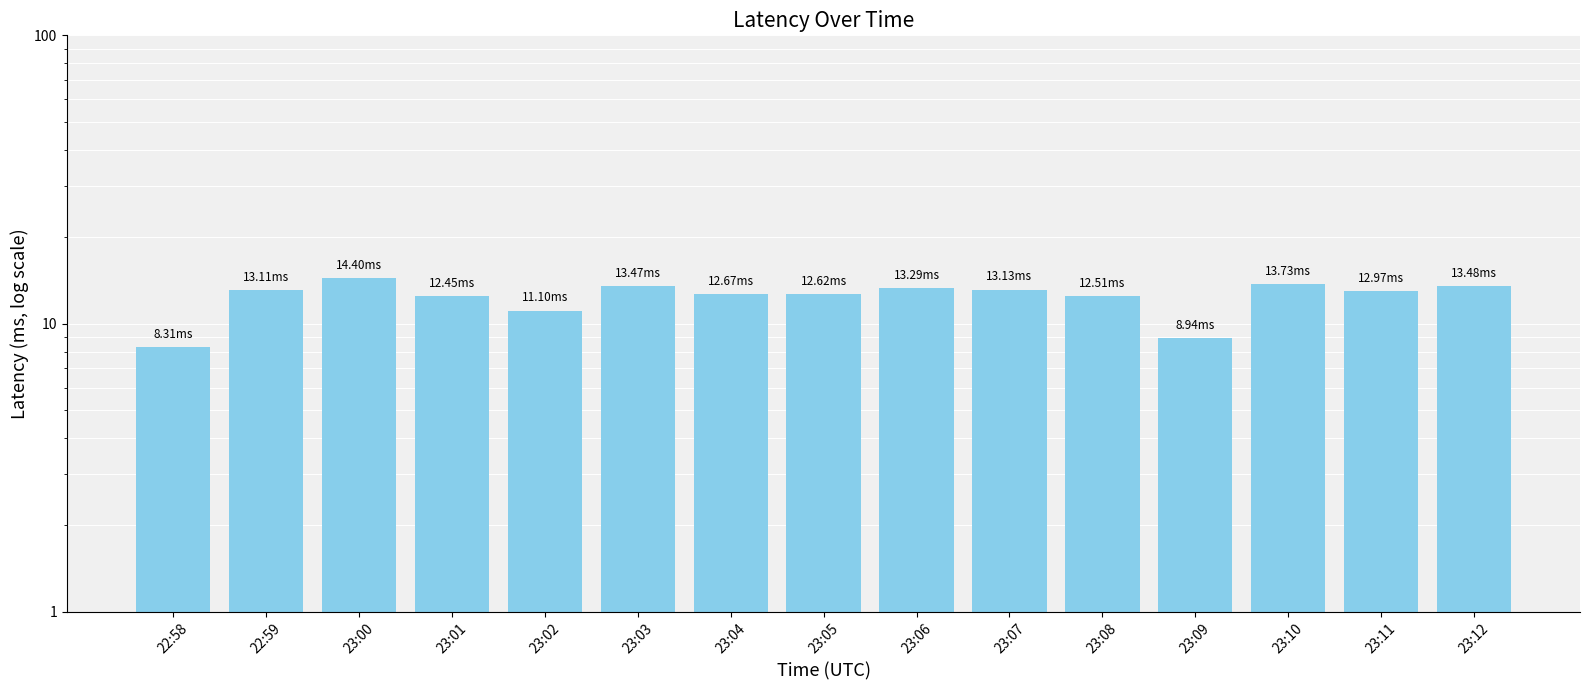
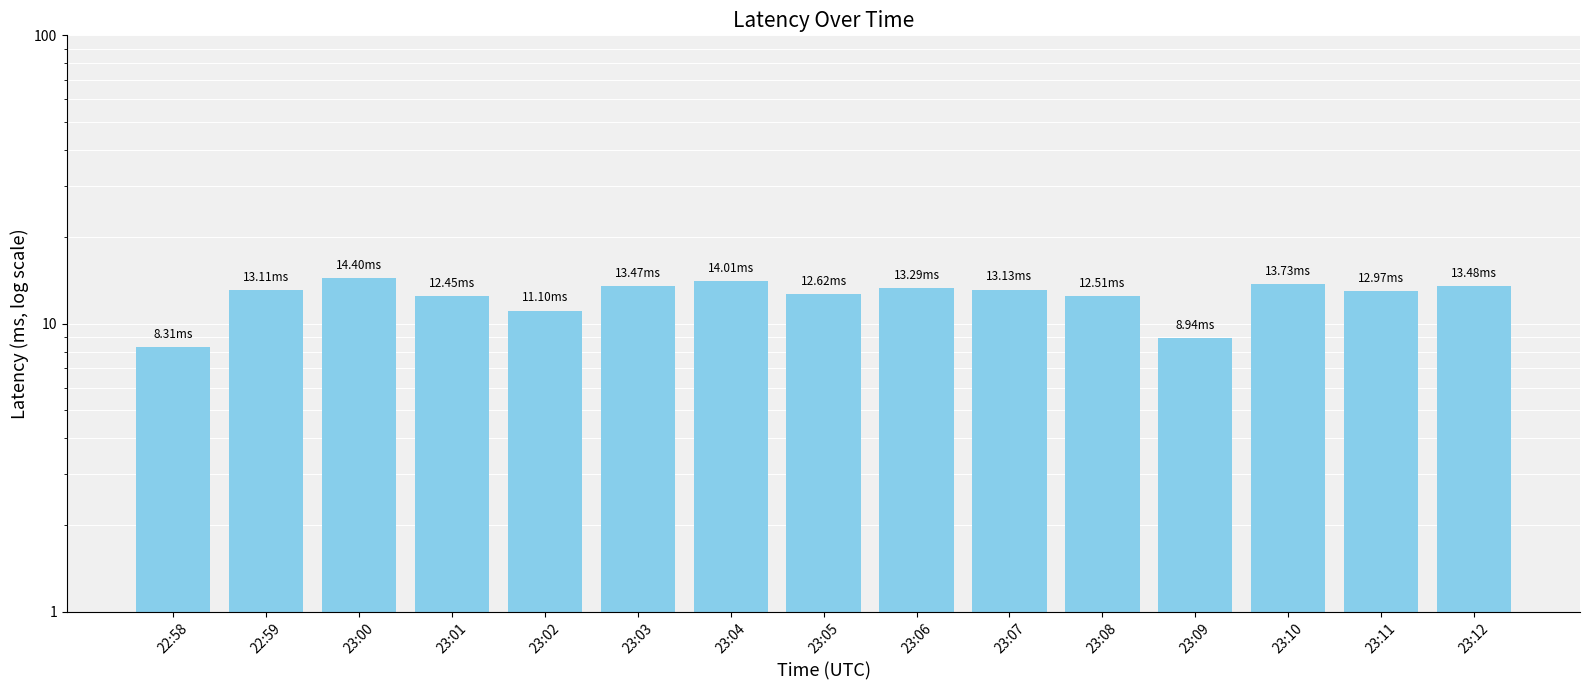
23:04: 12.67 -> 14.01
